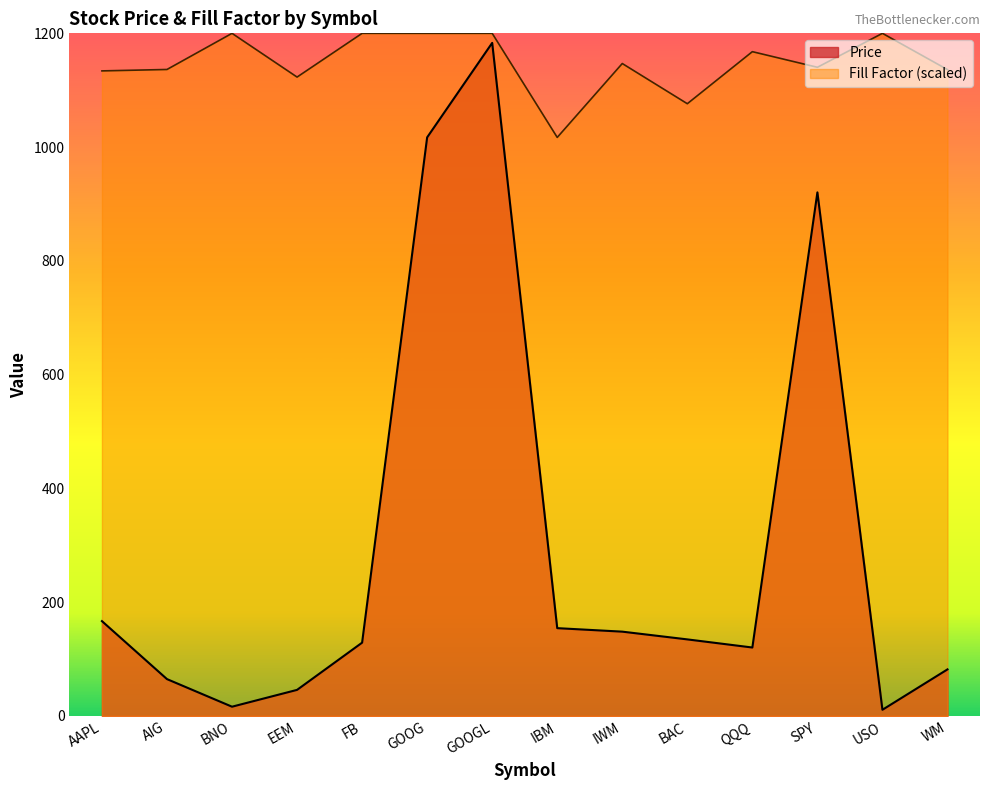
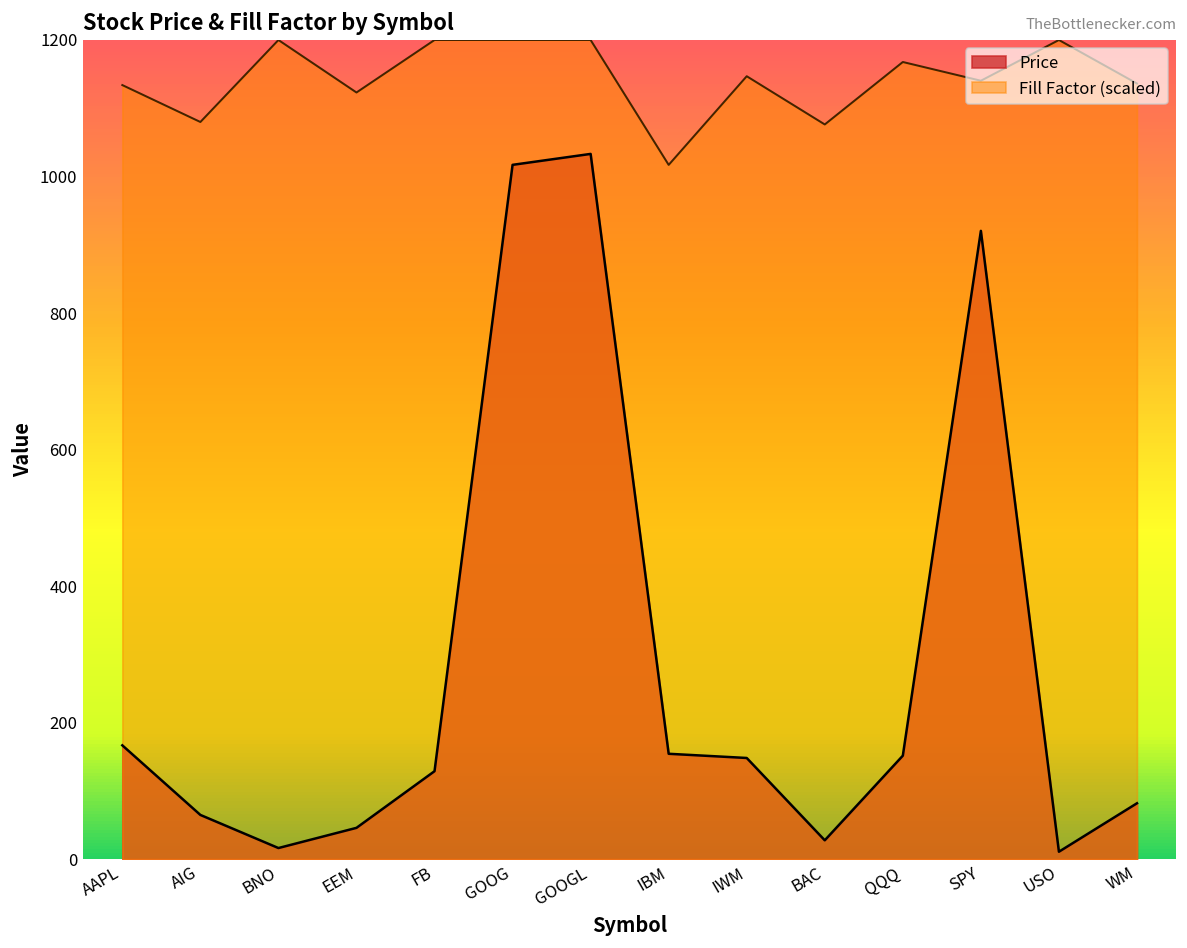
Fill Factor (scaled), AIG: 1140 -> 1080
Price, GOOGL: 1180 -> 1030
Price, BAC: 130 -> 30
Price, QQQ: 120 -> 150
